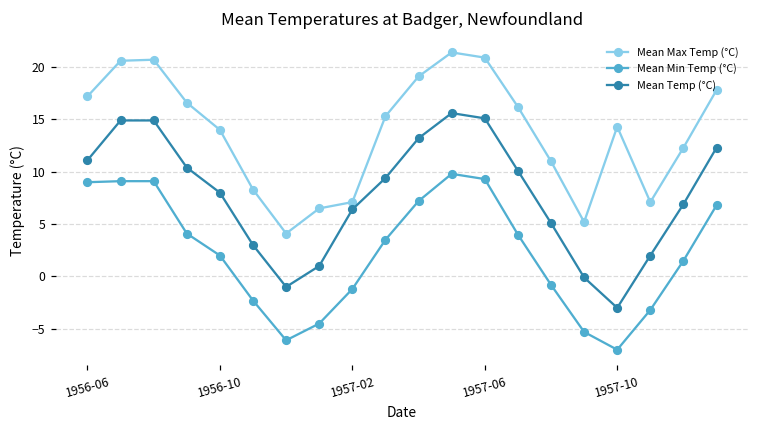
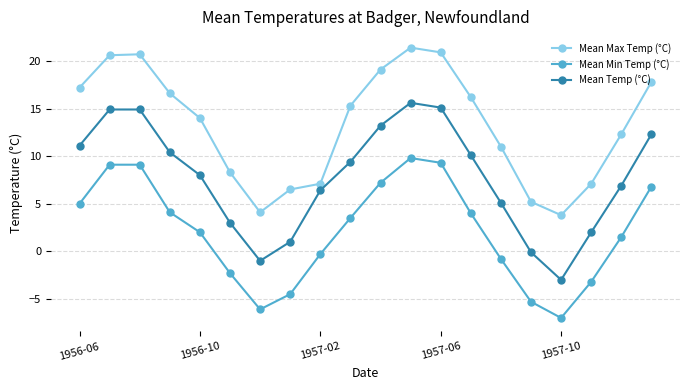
Mean Min Temp (°C), 1956-06: 9 -> 5
Mean Min Temp (°C), 1957-02: -1 -> 0
Mean Max Temp (°C), 1957-10: 14 -> 4
